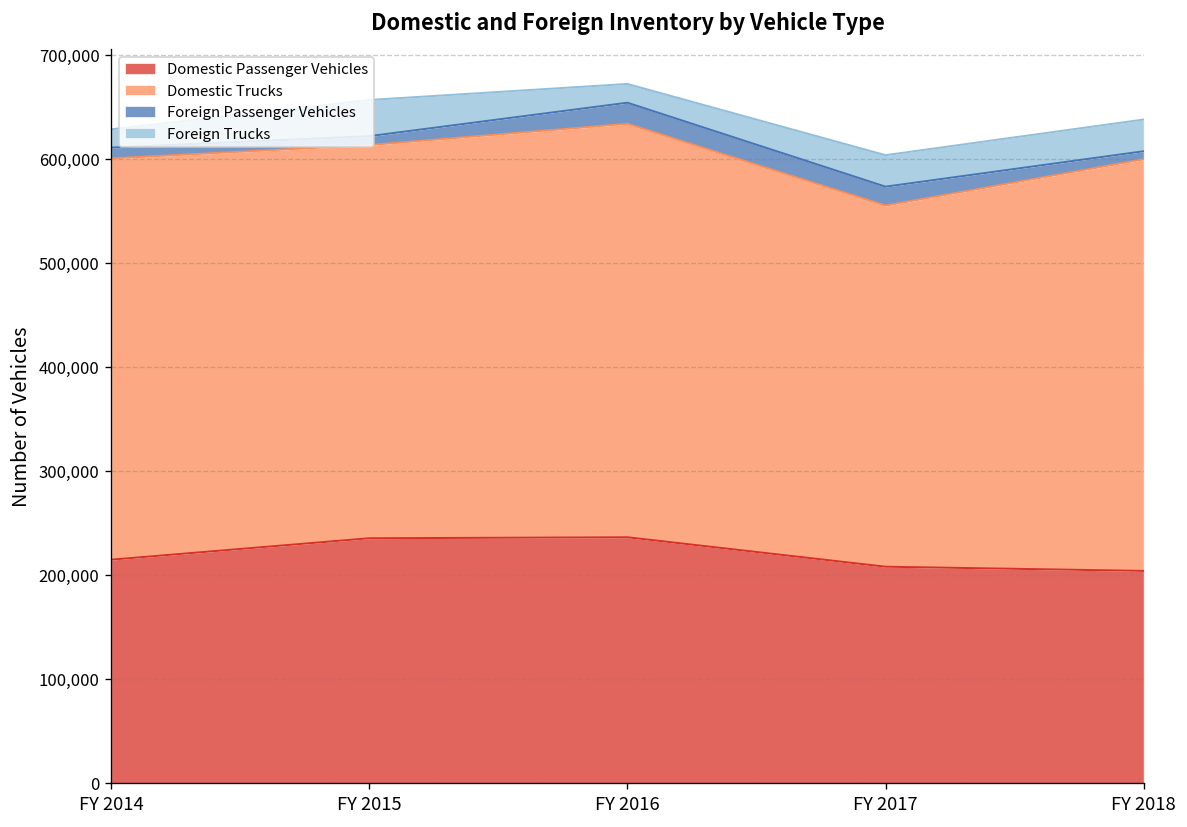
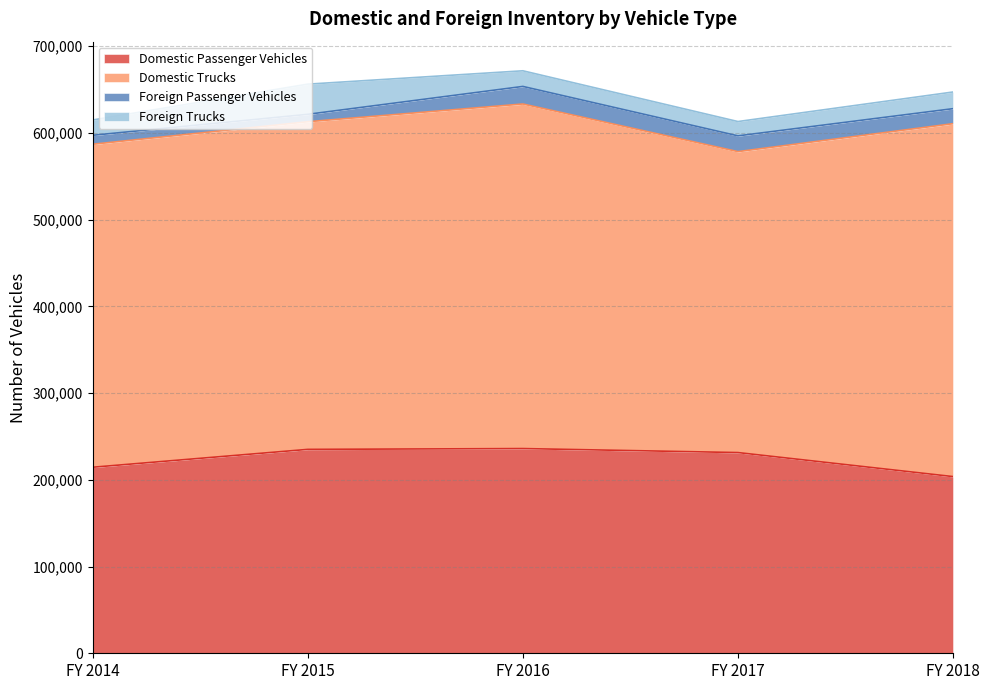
Domestic Trucks, FY 2014: 390,000 -> 370,000
Domestic Passenger Vehicles, FY 2017: 210,000 -> 230,000
Foreign Trucks, FY 2017: 30,000 -> 20,000
Domestic Trucks, FY 2018: 400,000 -> 410,000
Foreign Passenger Vehicles, FY 2018: 10,000 -> 20,000
Foreign Trucks, FY 2018: 30,000 -> 20,000
